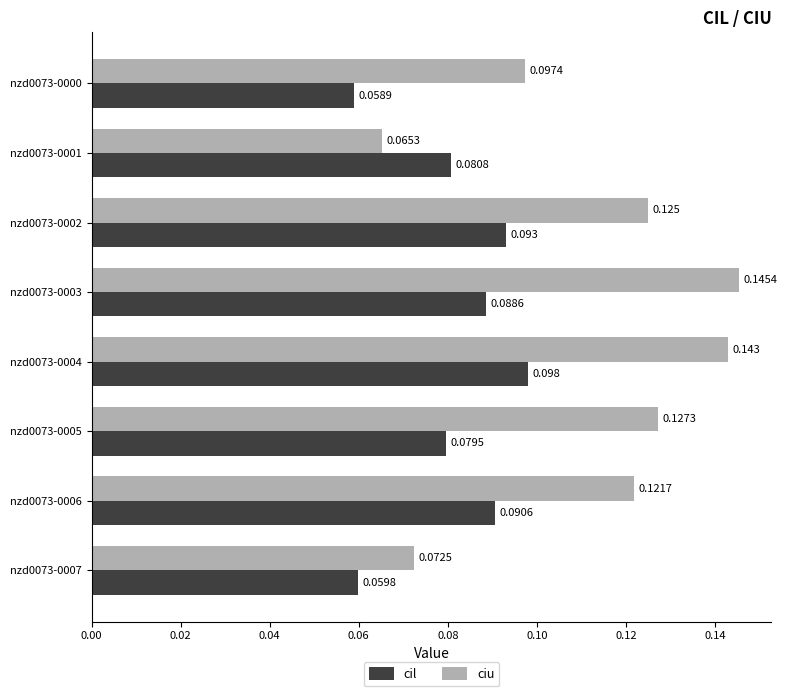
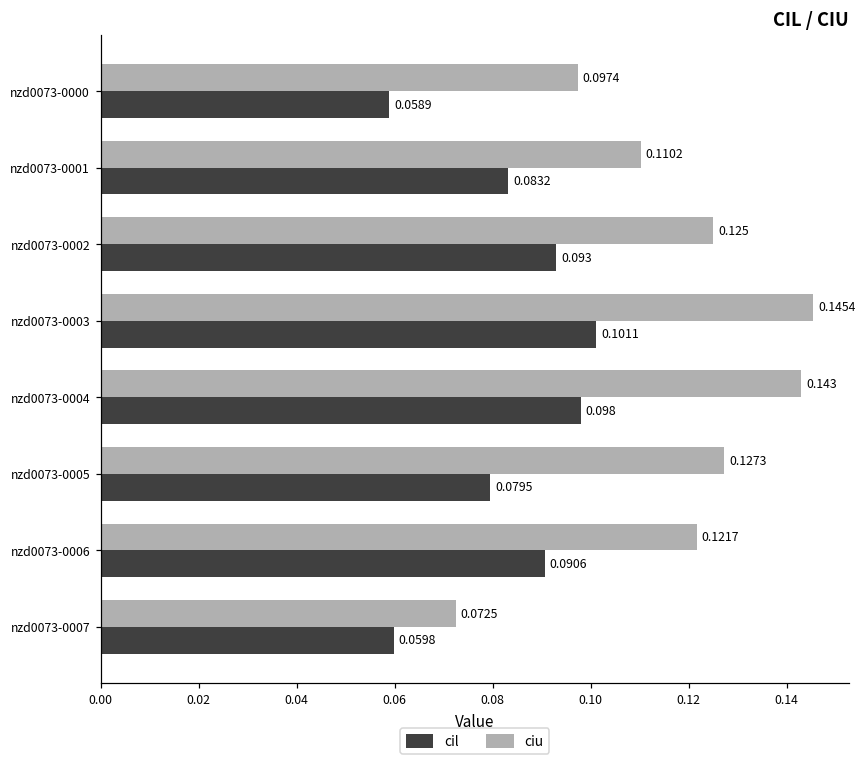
ciu, nzd0073-0001: 0.0653 -> 0.1102
cil, nzd0073-0001: 0.0808 -> 0.0832
cil, nzd0073-0003: 0.0886 -> 0.1011
